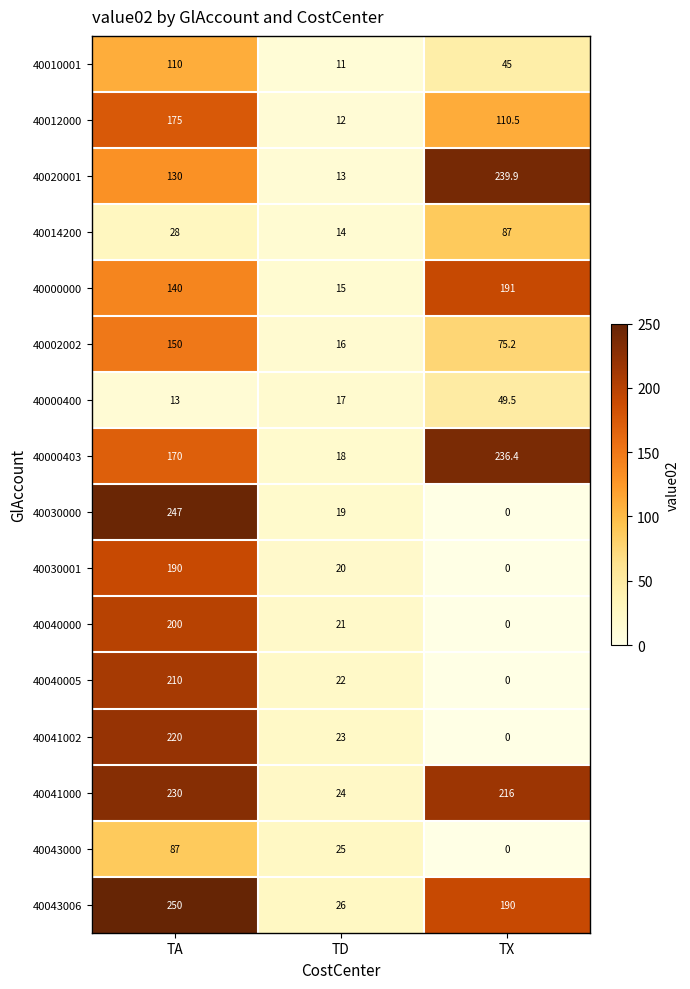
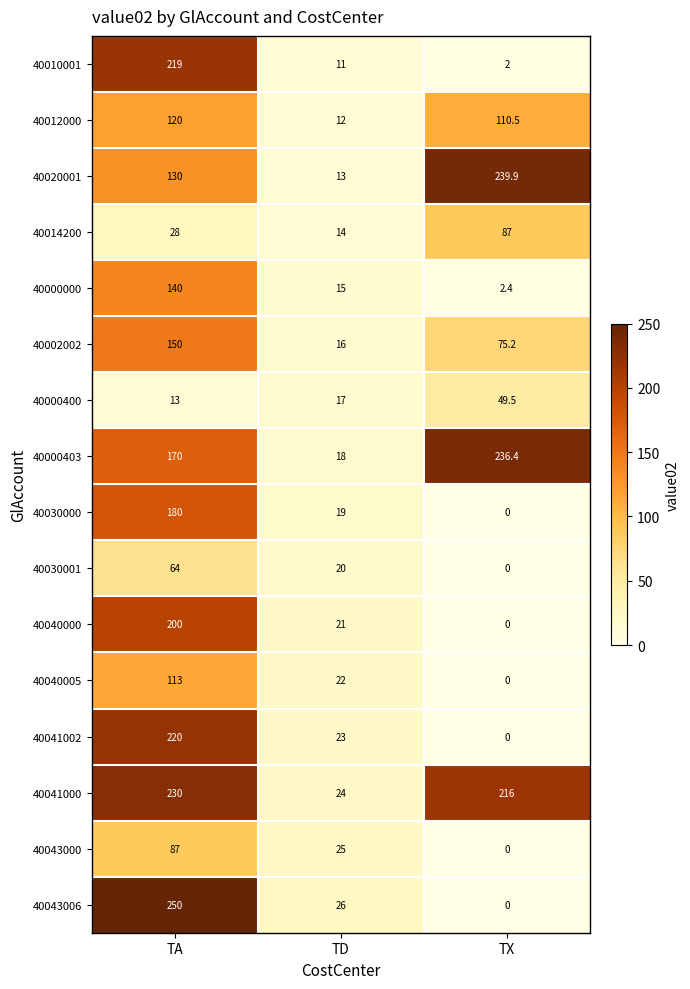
40010001, TA: 110 -> 219
40010001, TX: 45 -> 2
40012000, TA: 175 -> 120
40000000, TX: 191 -> 2.4
40030000, TA: 247 -> 180
40030001, TA: 190 -> 64
40040005, TA: 210 -> 113
40043006, TX: 190 -> 0
